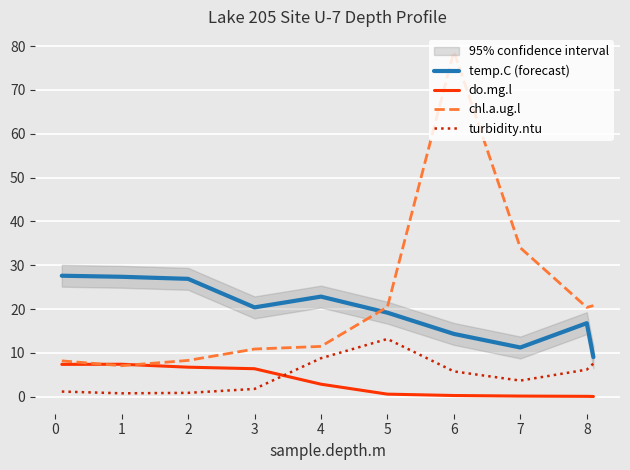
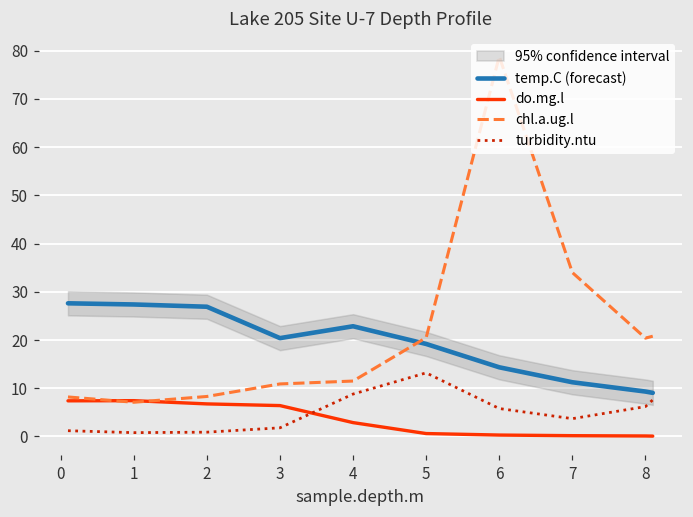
temp.C (forecast), 8: 17 -> 9
